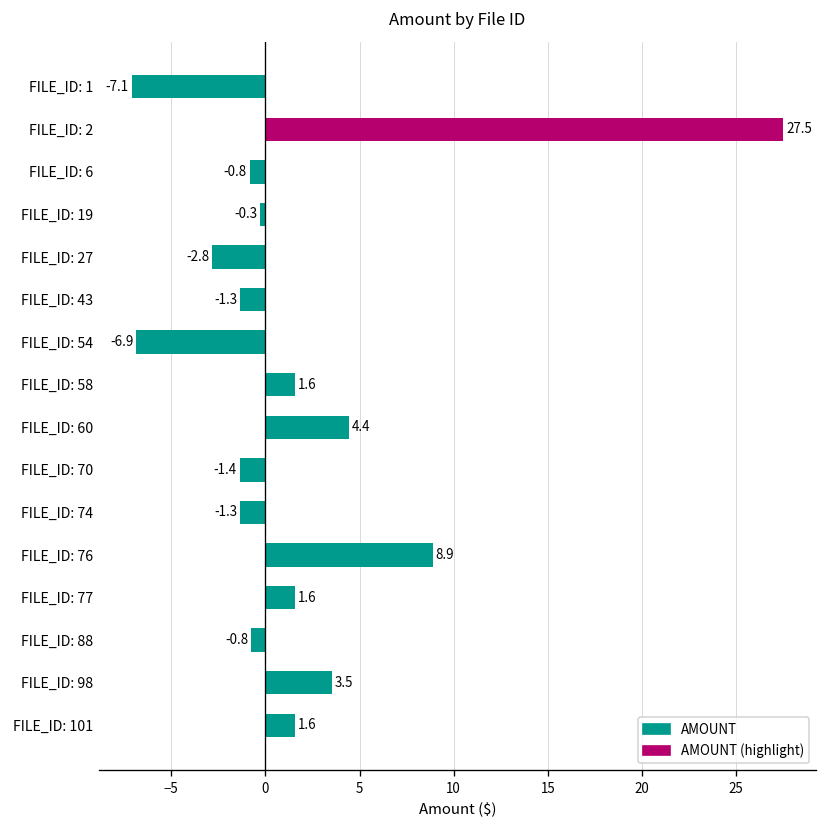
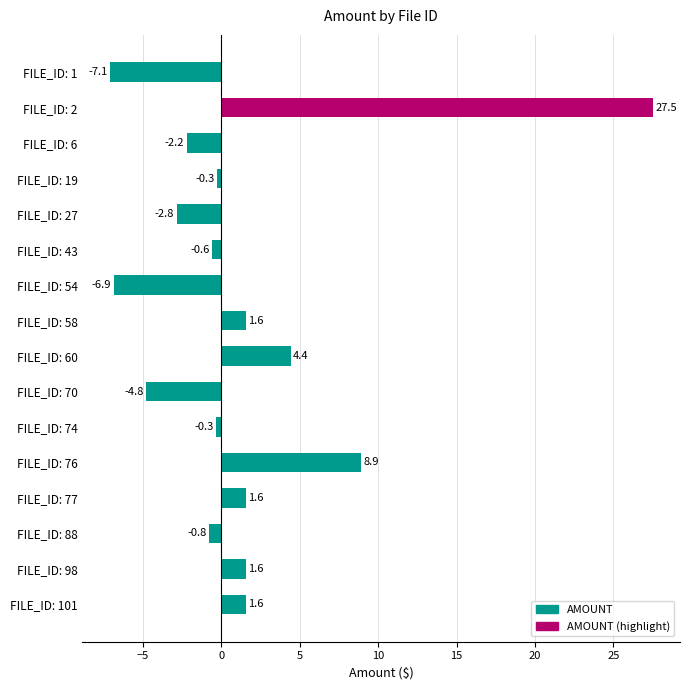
FILE_ID: 6: -0.8 -> -2.2
FILE_ID: 43: -1.3 -> -0.6
FILE_ID: 70: -1.4 -> -4.8
FILE_ID: 74: -1.3 -> -0.3
FILE_ID: 98: 3.5 -> 1.6
